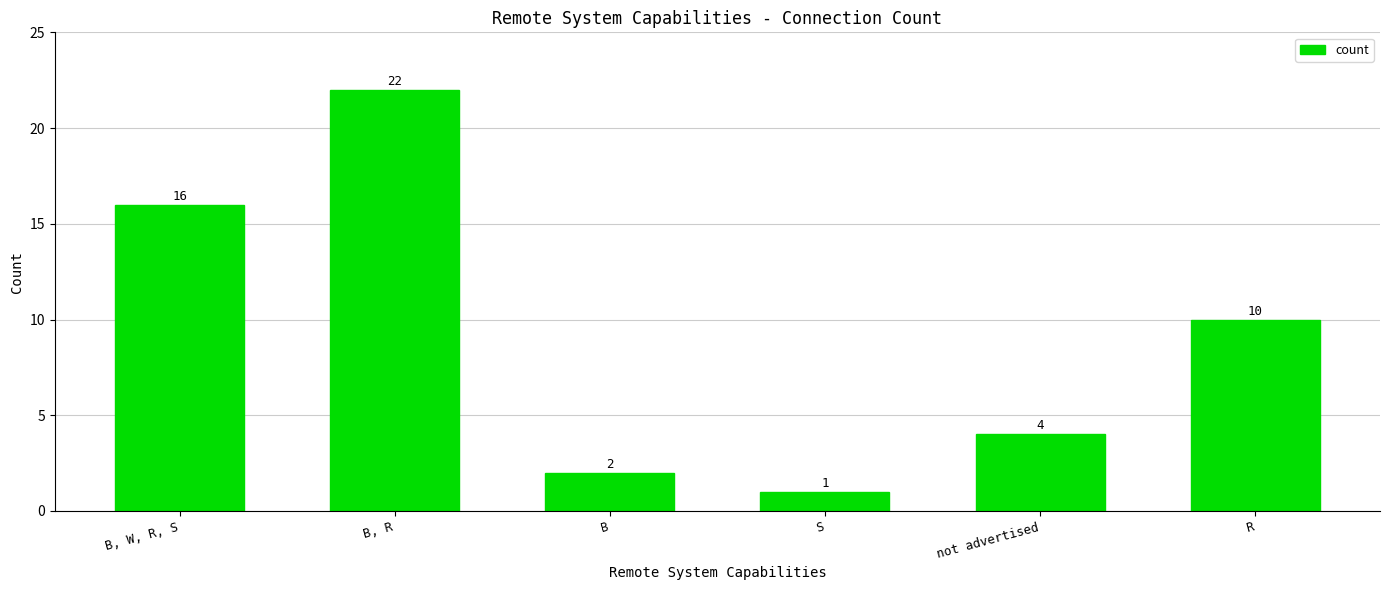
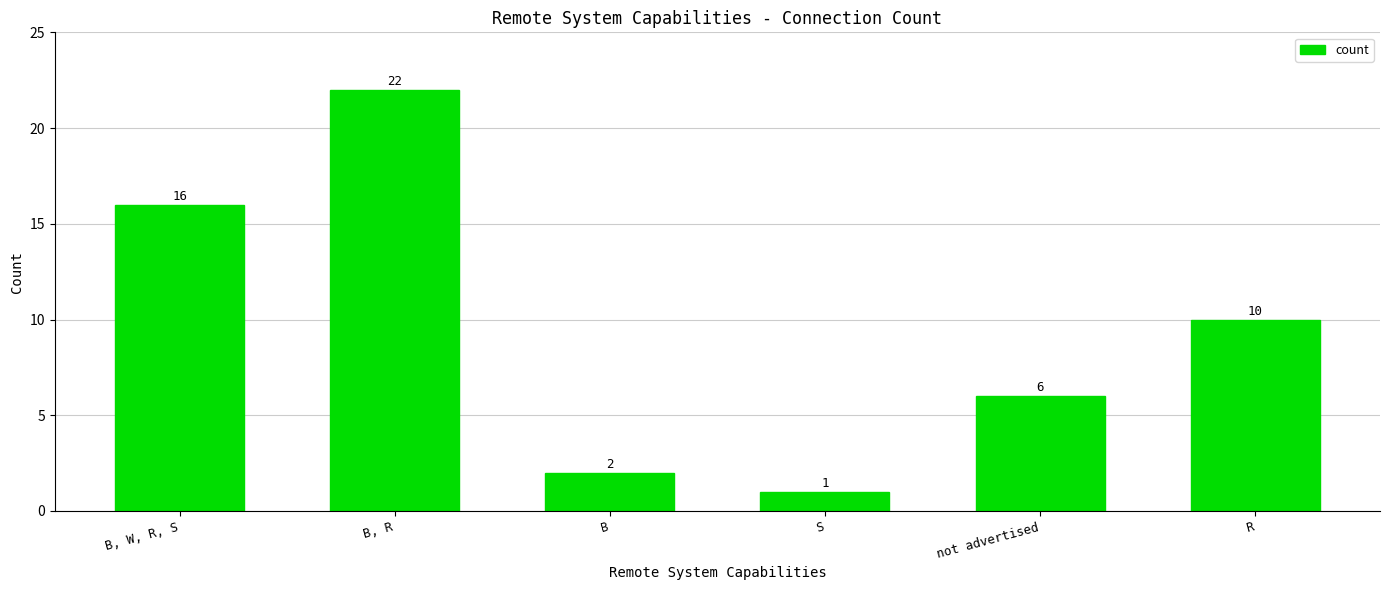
not advertised: 4 -> 6
